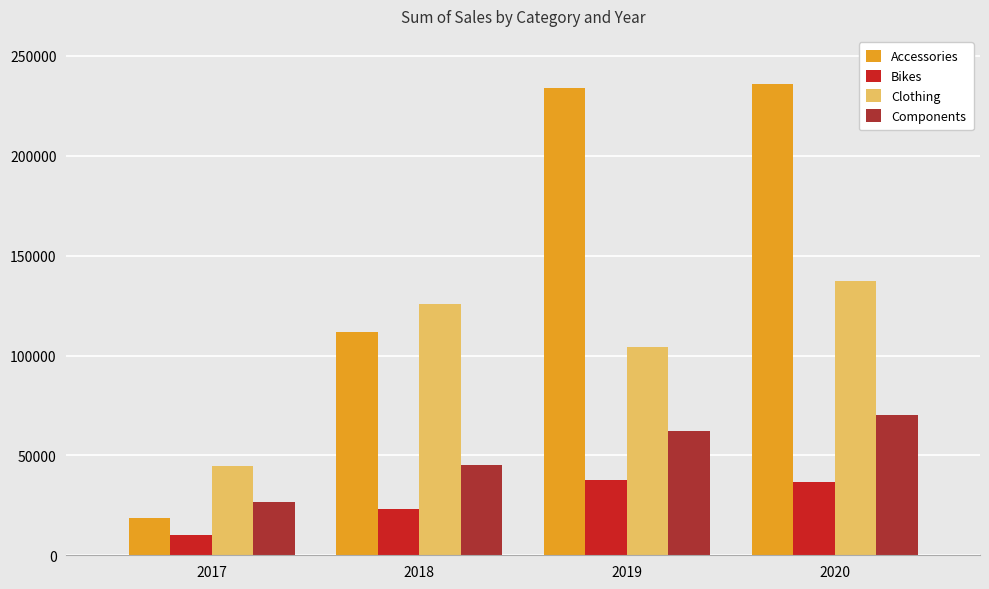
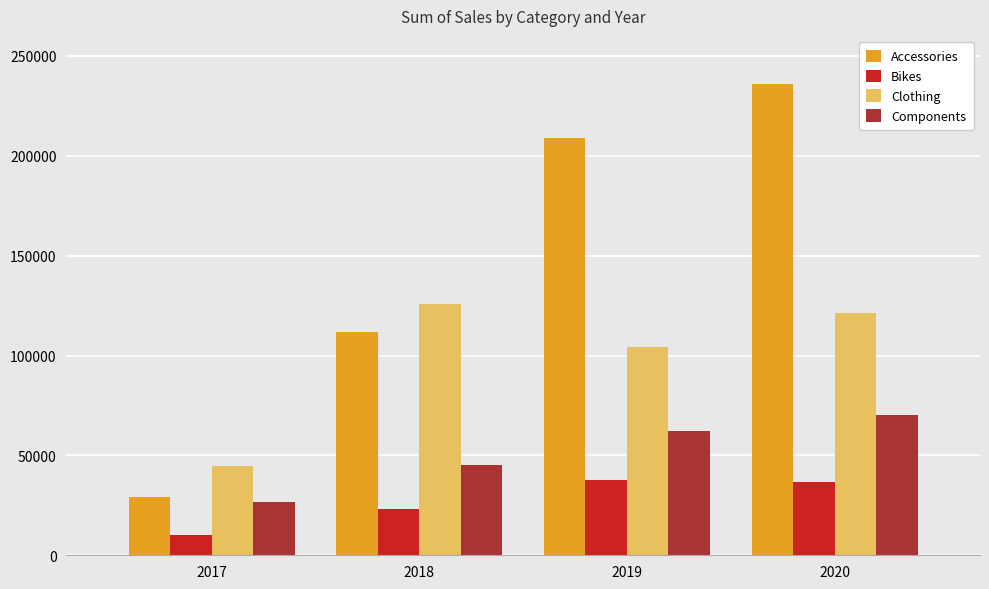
Accessories, 2017: 18000 -> 29000
Accessories, 2019: 234000 -> 209000
Clothing, 2020: 137000 -> 121000
